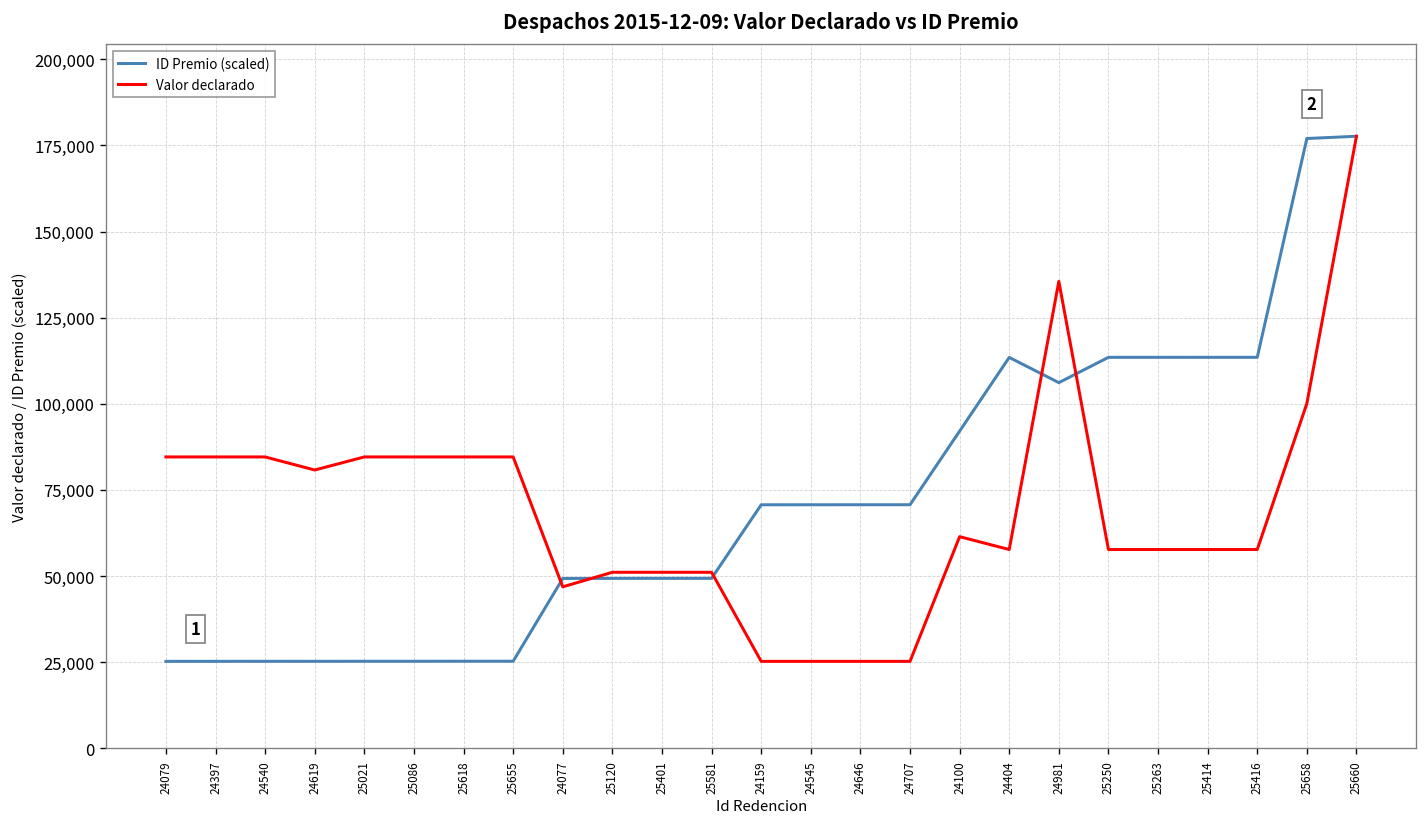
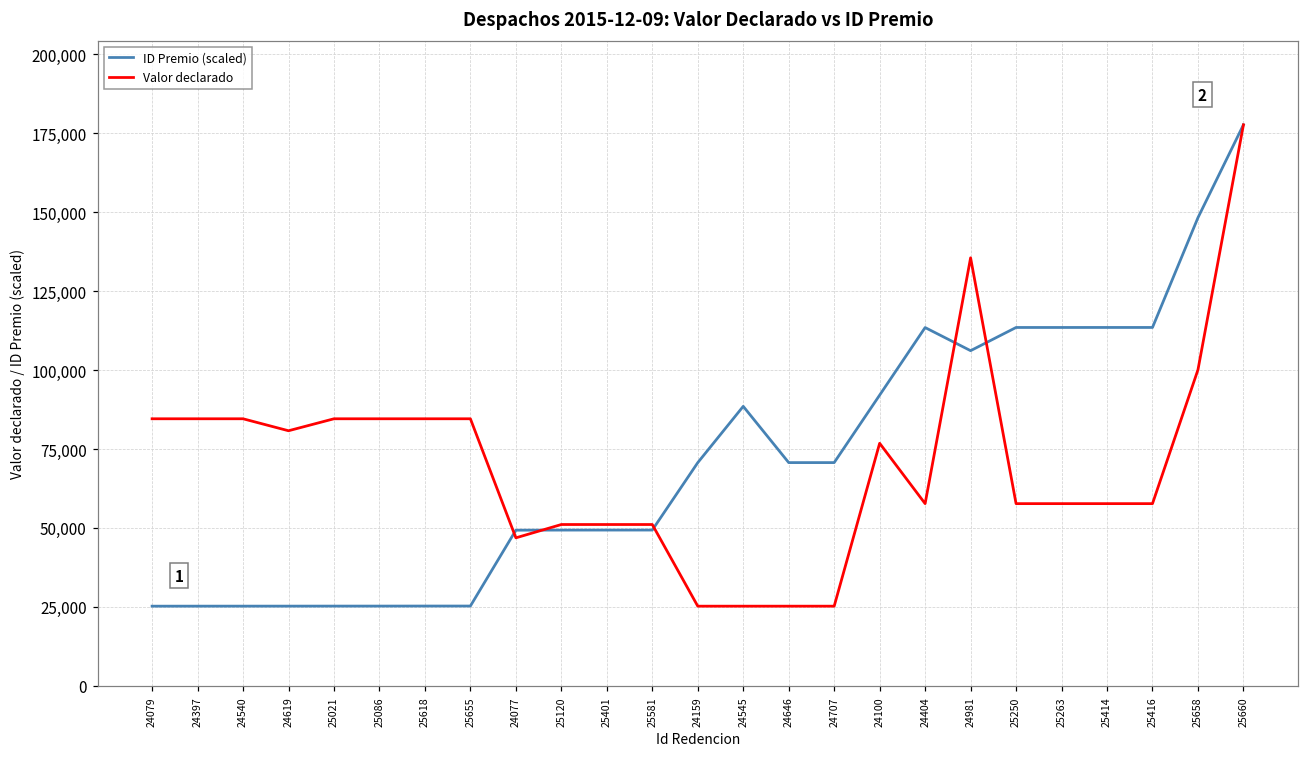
ID Premio (scaled), 24545: 71,000 -> 89,000
Valor declarado, 24100: 61,000 -> 77,000
ID Premio (scaled), 25658: 177,000 -> 148,000
